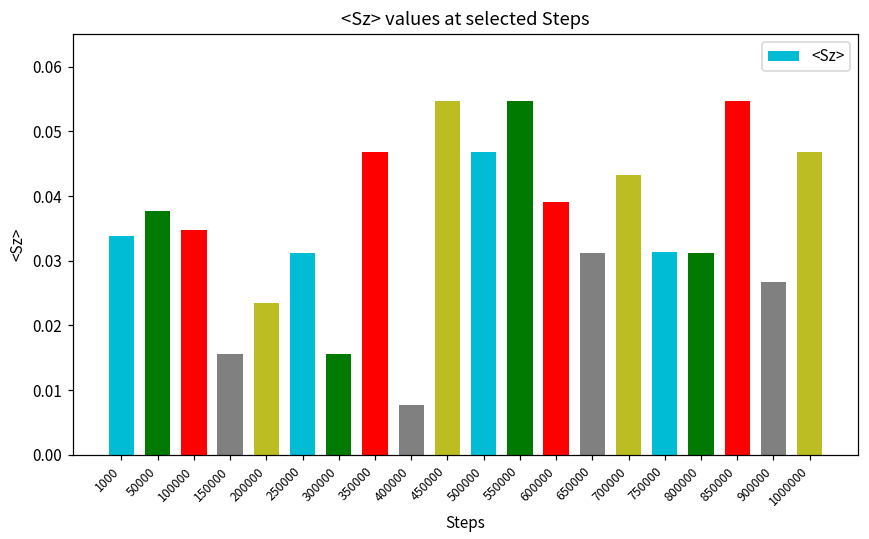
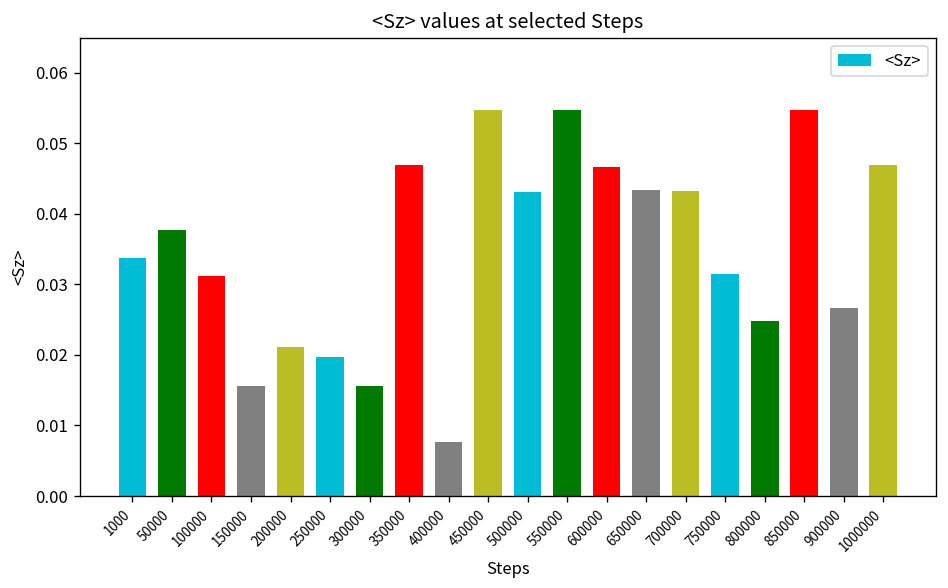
100000: 0.035 -> 0.031
200000: 0.023 -> 0.021
250000: 0.031 -> 0.020
500000: 0.047 -> 0.043
600000: 0.039 -> 0.047
650000: 0.031 -> 0.043
800000: 0.031 -> 0.025
